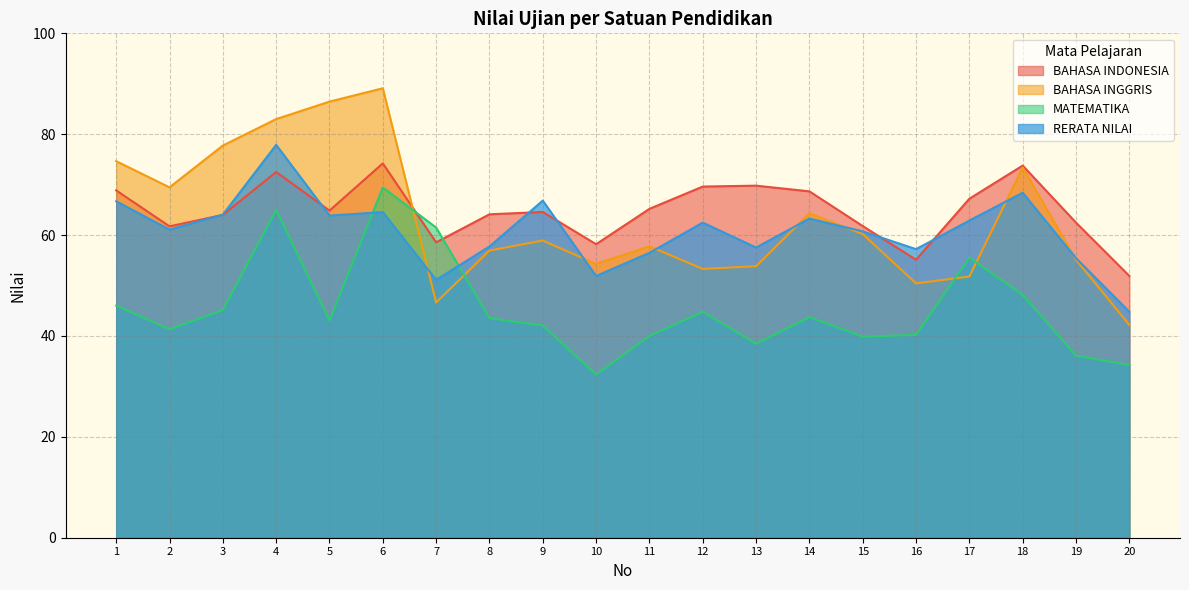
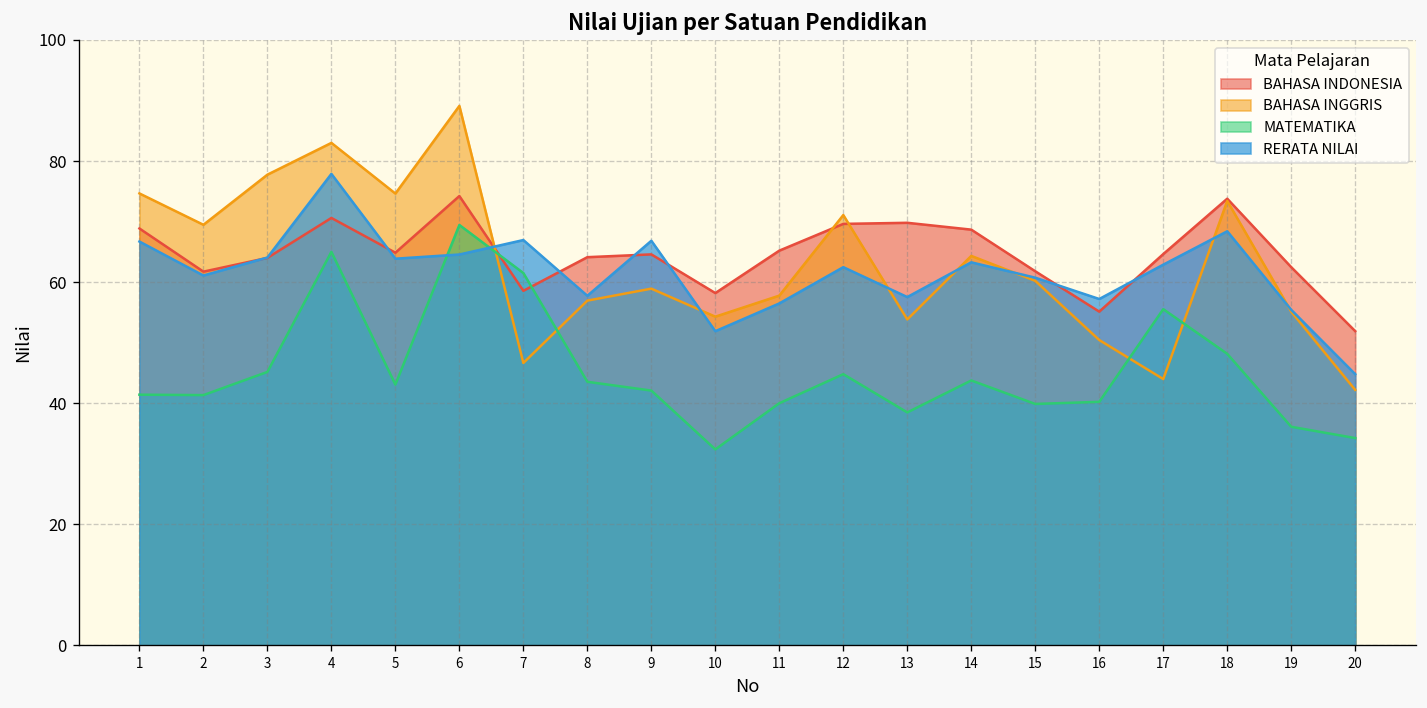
MATEMATIKA, 1: 46 -> 41
BAHASA INDONESIA, 4: 73 -> 71
BAHASA INGGRIS, 5: 86 -> 75
RERATA NILAI, 7: 51 -> 67
BAHASA INGGRIS, 12: 53 -> 71
BAHASA INDONESIA, 17: 67 -> 65
BAHASA INGGRIS, 17: 52 -> 44
